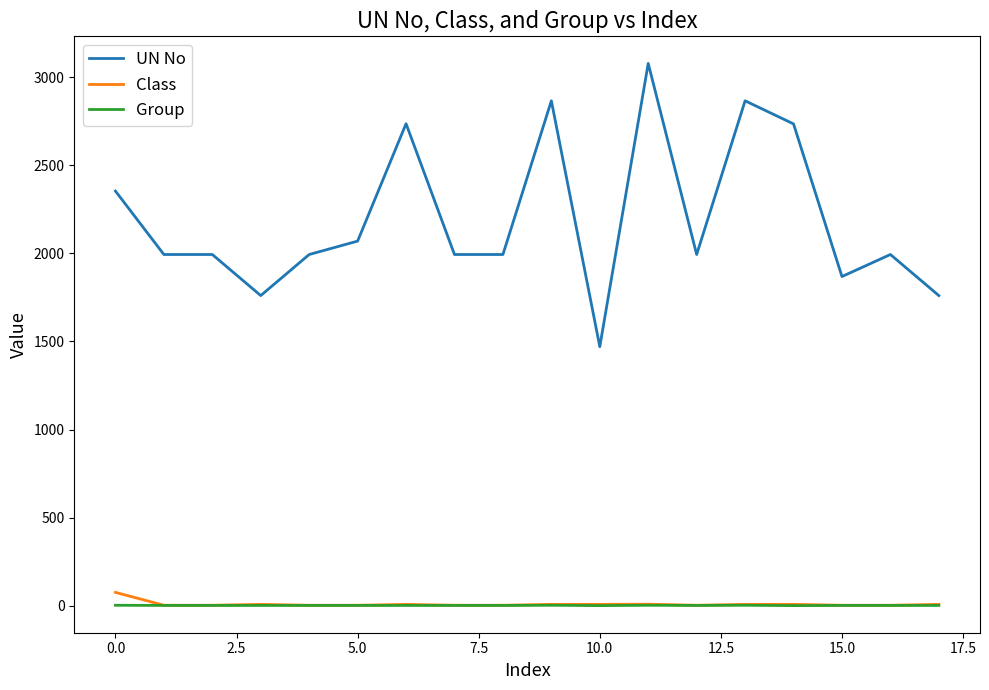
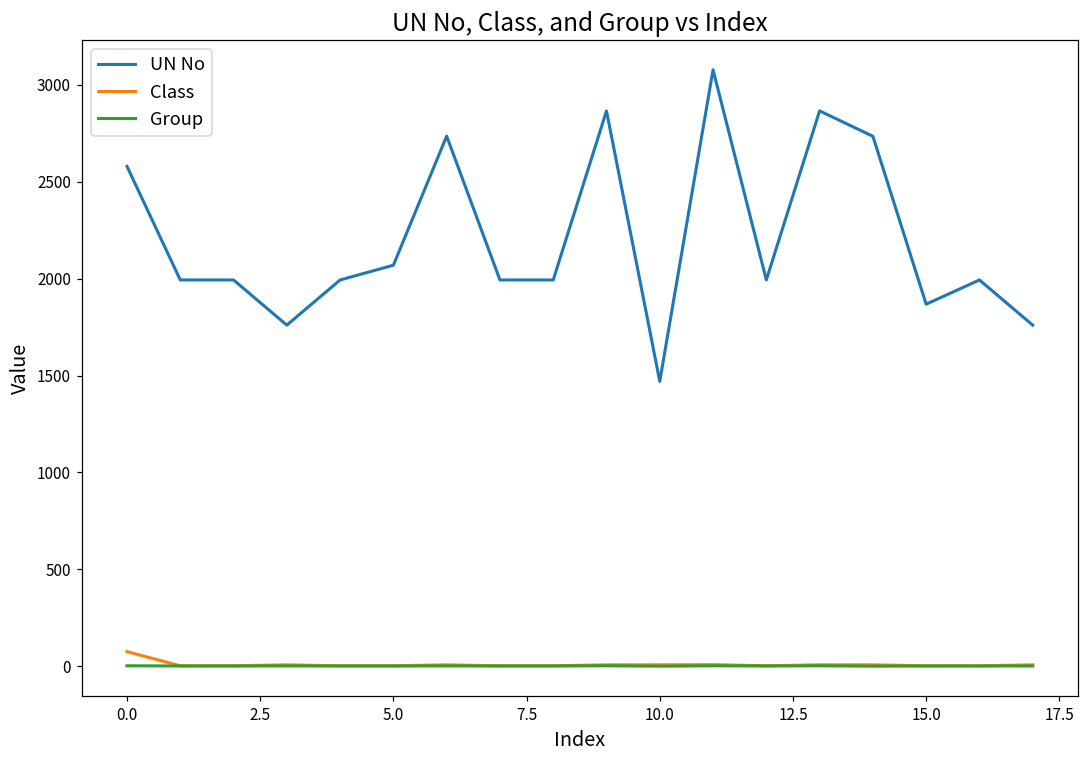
UN No, 0.0: 2350 -> 2580
